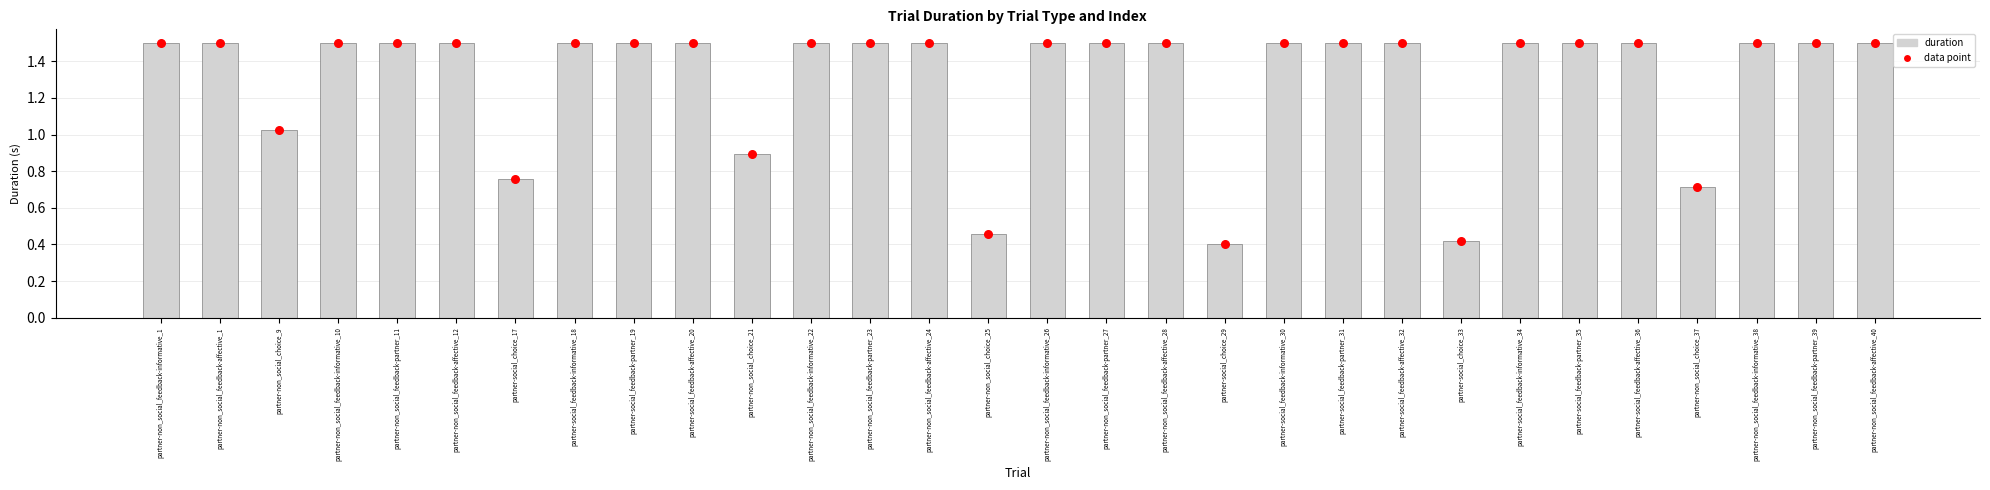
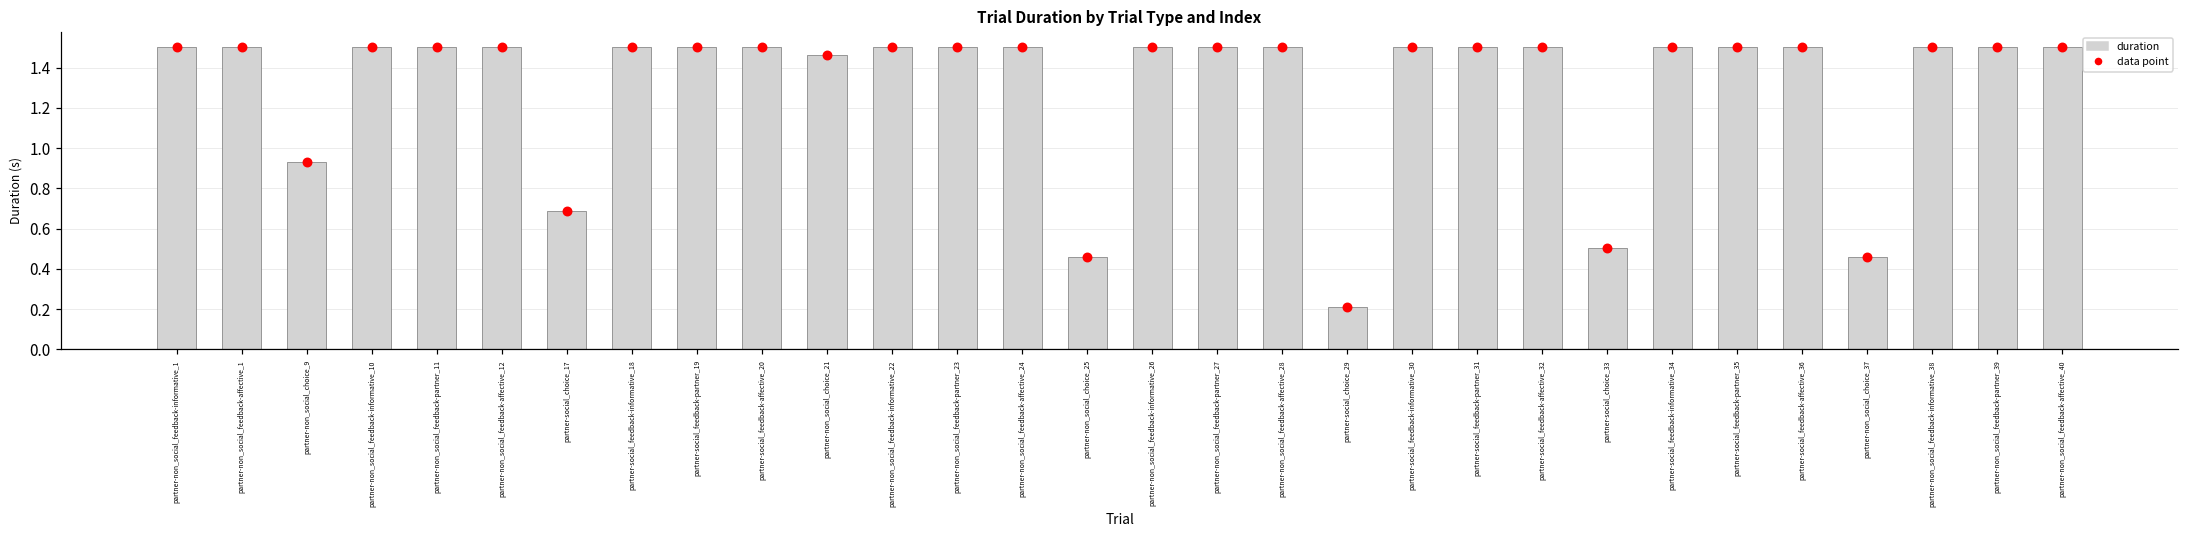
partner-non_social_choice_9: 1.03 -> 0.93
partner-social_choice_17: 0.76 -> 0.69
partner-non_social_choice_21: 0.89 -> 1.46
partner-social_choice_29: 0.40 -> 0.21
partner-social_choice_33: 0.42 -> 0.50
partner-non_social_choice_37: 0.71 -> 0.46
